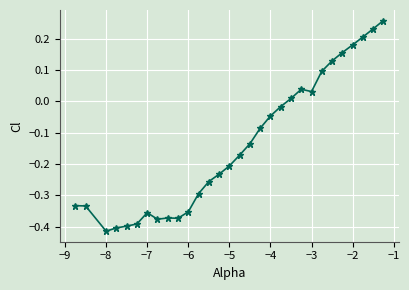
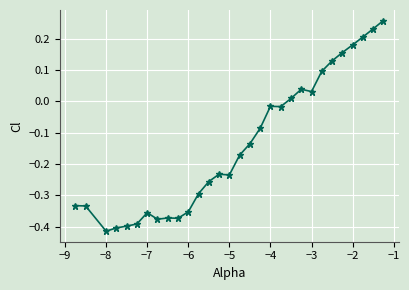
−5: -0.21 -> -0.23
−4: -0.05 -> -0.02
